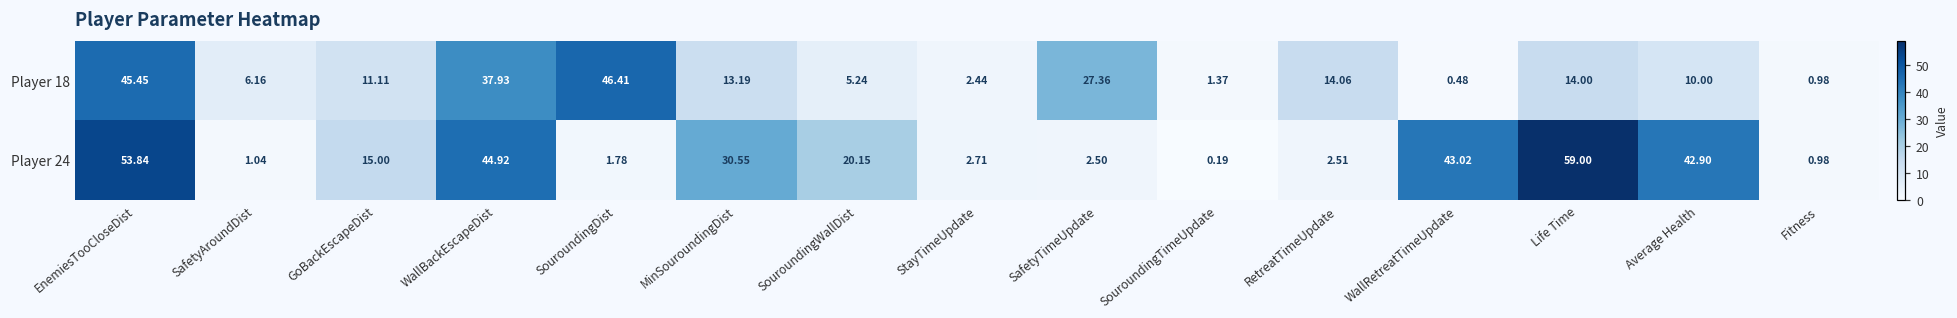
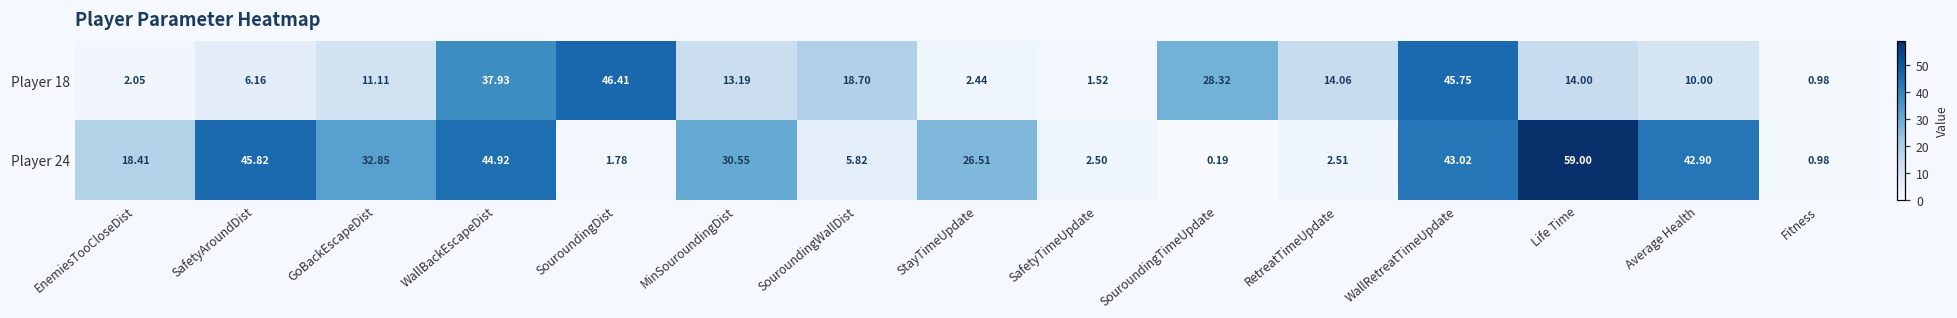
Player 18, EnemiesTooCloseDist: 45.45 -> 2.05
Player 18, SouroundingWallDist: 5.24 -> 18.70
Player 18, SafetyTimeUpdate: 27.36 -> 1.52
Player 18, SouroundingTimeUpdate: 1.37 -> 28.32
Player 18, WallRetreatTimeUpdate: 0.48 -> 45.75
Player 24, EnemiesTooCloseDist: 53.84 -> 18.41
Player 24, SafetyAroundDist: 1.04 -> 45.82
Player 24, GoBackEscapeDist: 15.00 -> 32.85
Player 24, SouroundingWallDist: 20.15 -> 5.82
Player 24, StayTimeUpdate: 2.71 -> 26.51
